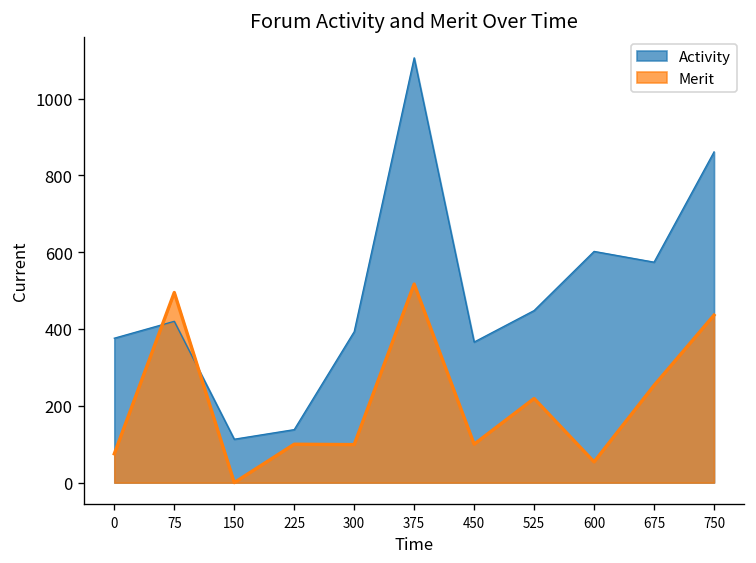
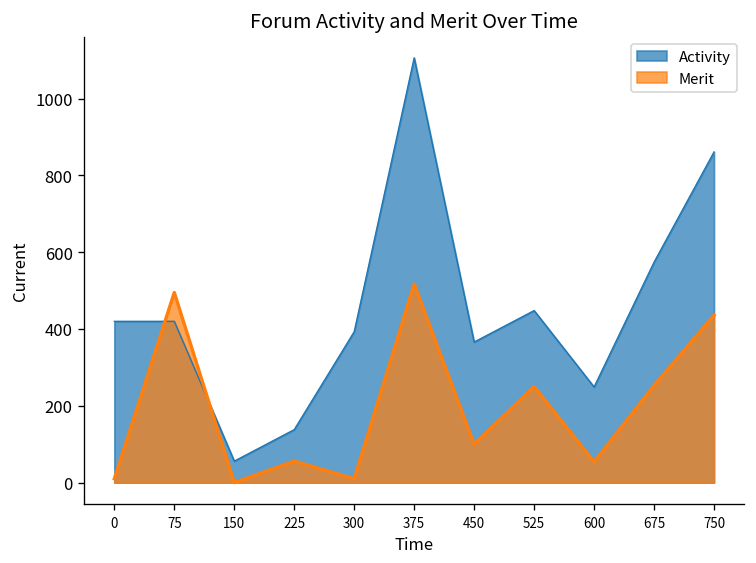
Activity, 0: 380 -> 420
Merit, 0: 80 -> 10
Activity, 150: 110 -> 60
Merit, 225: 100 -> 60
Merit, 300: 100 -> 10
Merit, 525: 220 -> 250
Activity, 600: 600 -> 250
